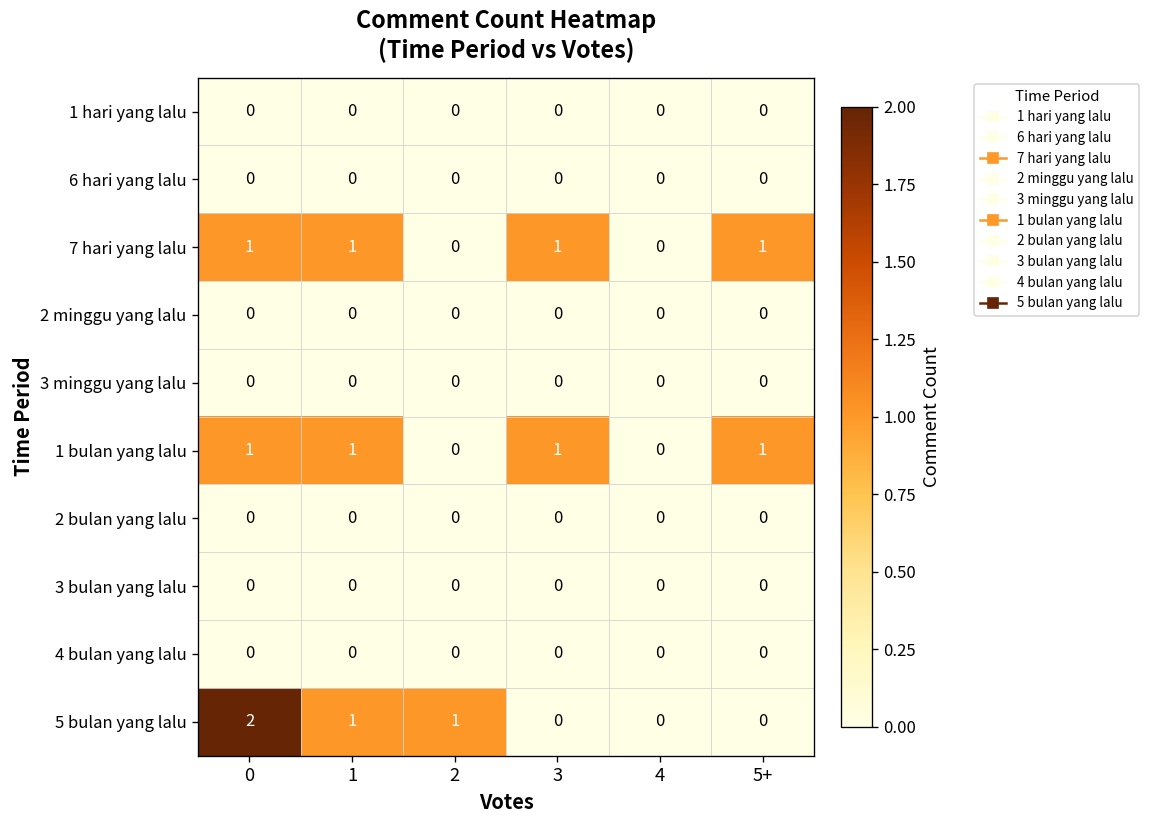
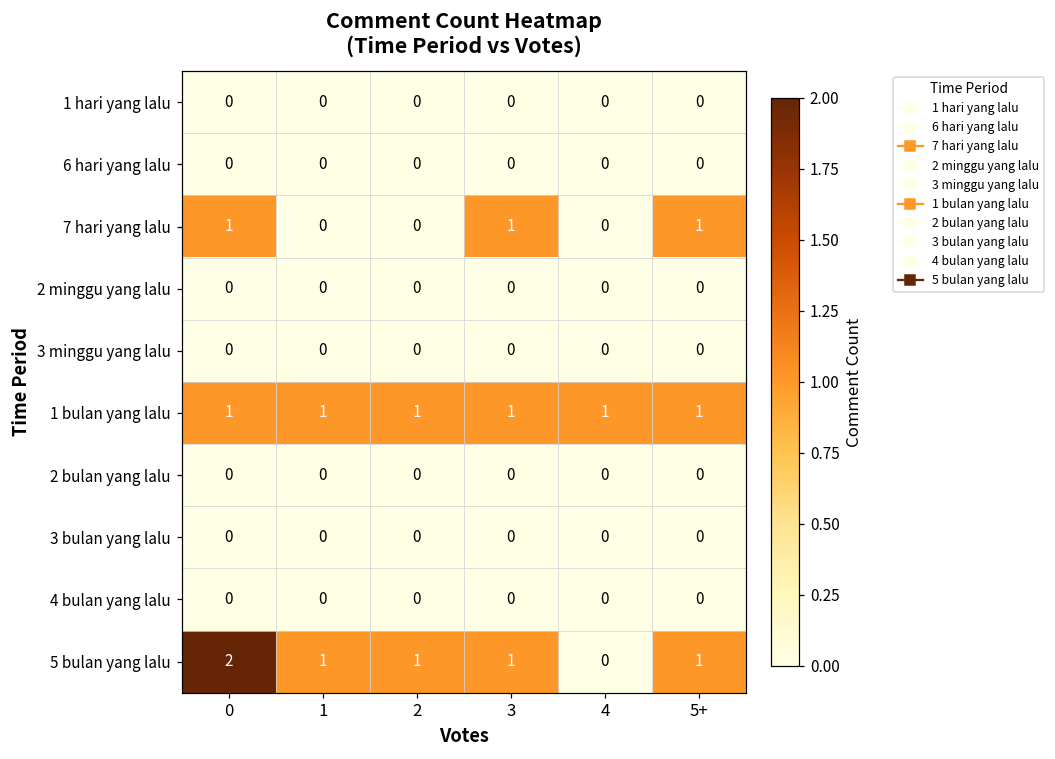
7 hari yang lalu, 1: 1 -> 0
1 bulan yang lalu, 2: 0 -> 1
1 bulan yang lalu, 4: 0 -> 1
5 bulan yang lalu, 3: 0 -> 1
5 bulan yang lalu, 5+: 0 -> 1
